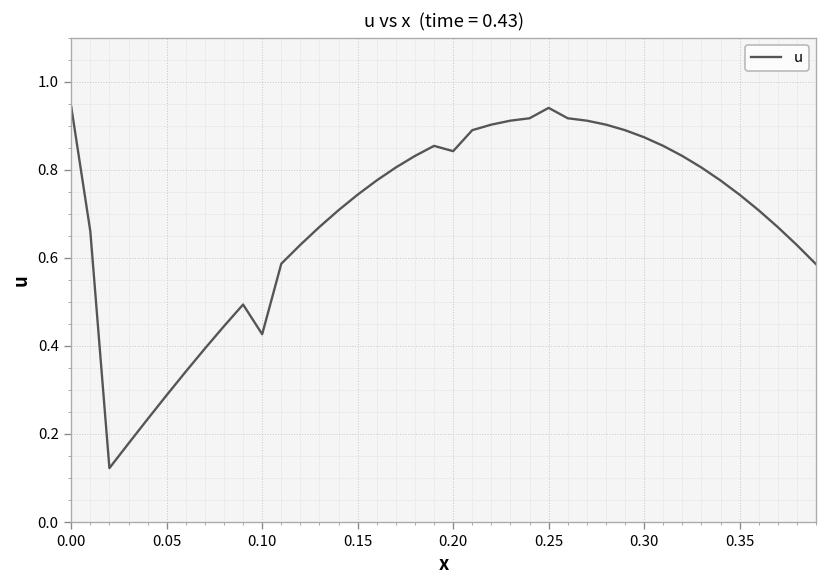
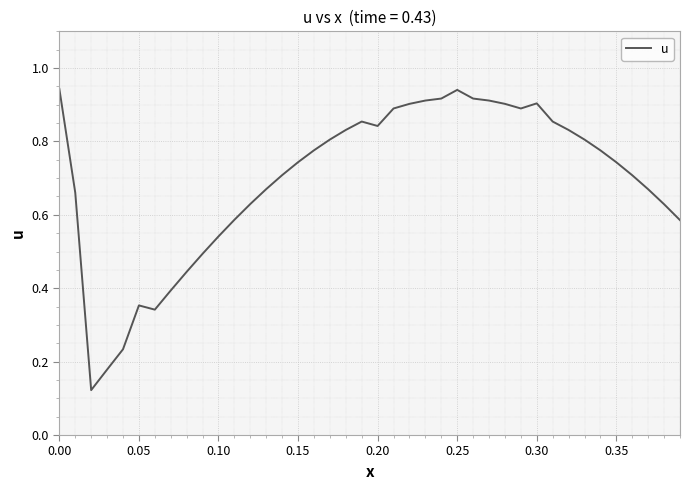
0.05: 0.29 -> 0.35
0.10: 0.43 -> 0.54
0.30: 0.87 -> 0.90
